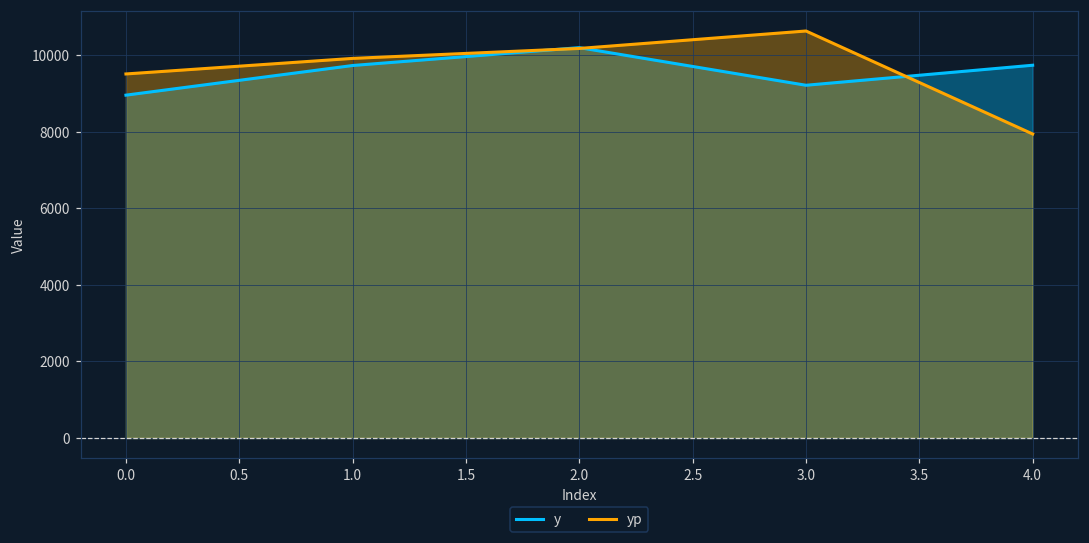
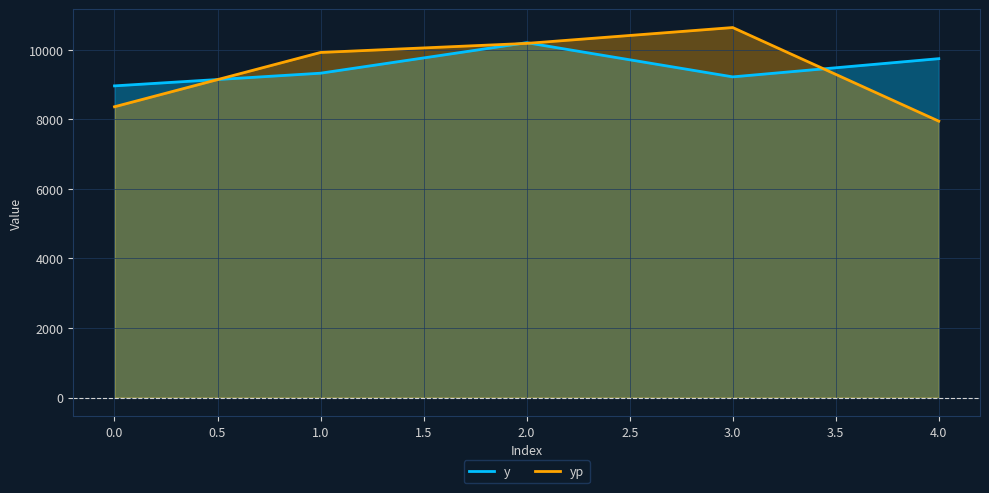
yp, 0.0: 9500 -> 8400
y, 1.0: 9700 -> 9300
